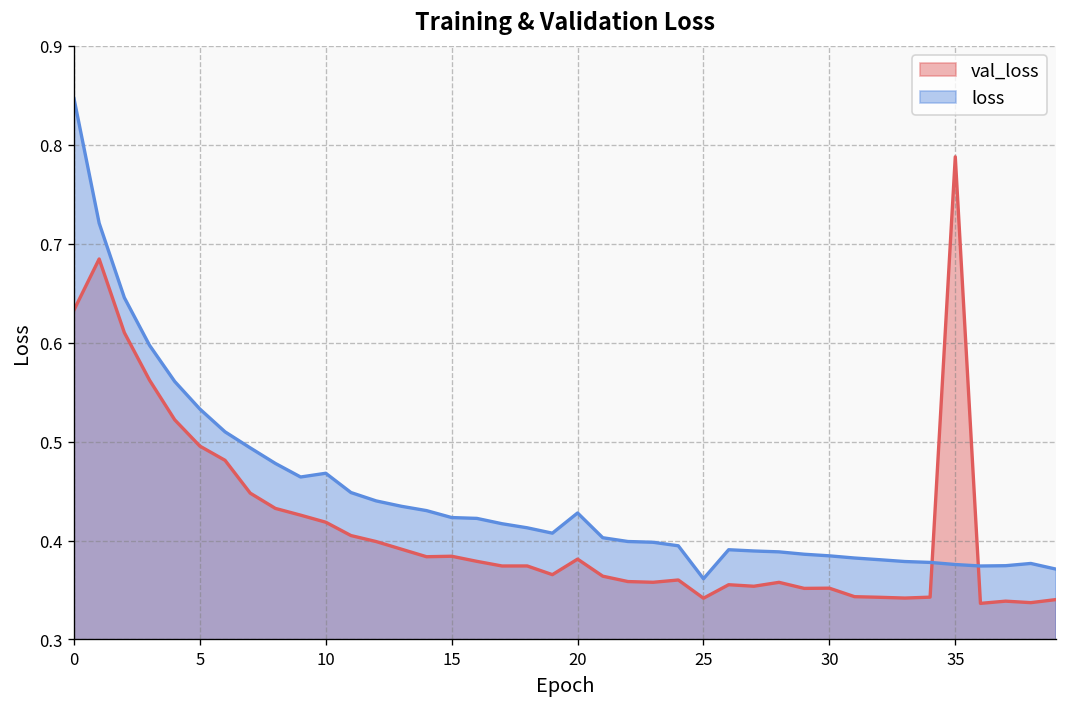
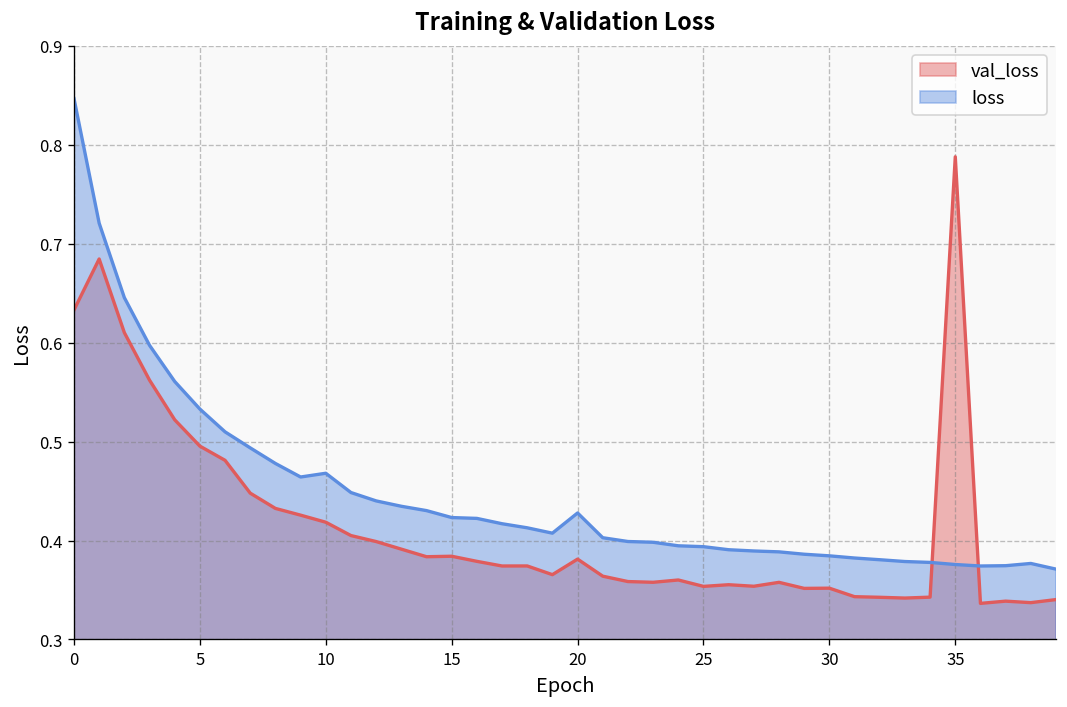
val_loss, 25: 0.34 -> 0.35
loss, 25: 0.36 -> 0.39
